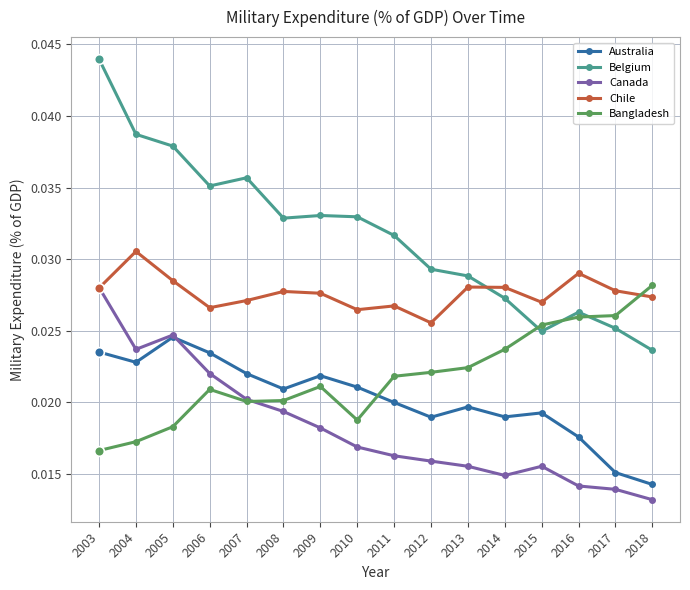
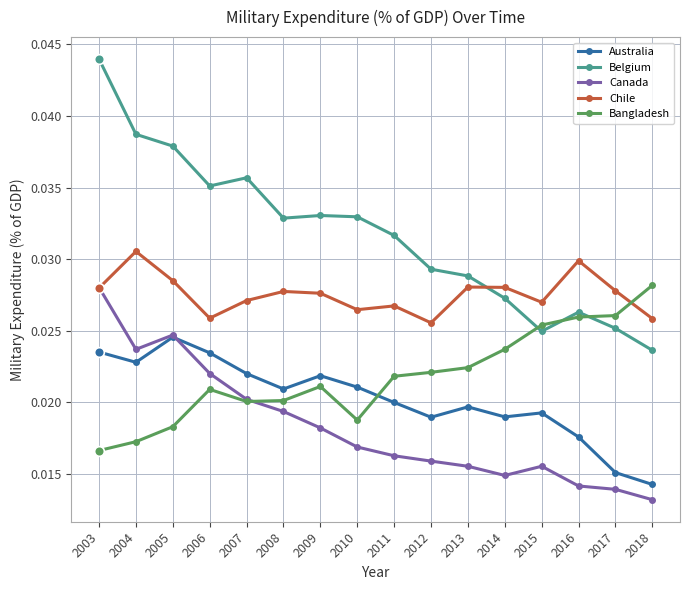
Chile, 2006: 0.0266 -> 0.0259
Chile, 2016: 0.0290 -> 0.0299
Chile, 2018: 0.0274 -> 0.0259
